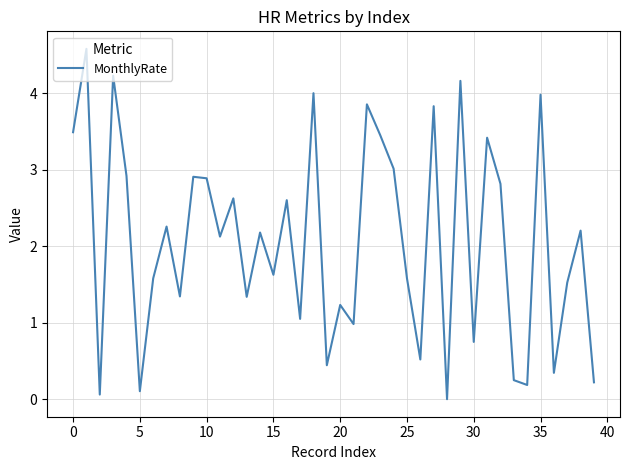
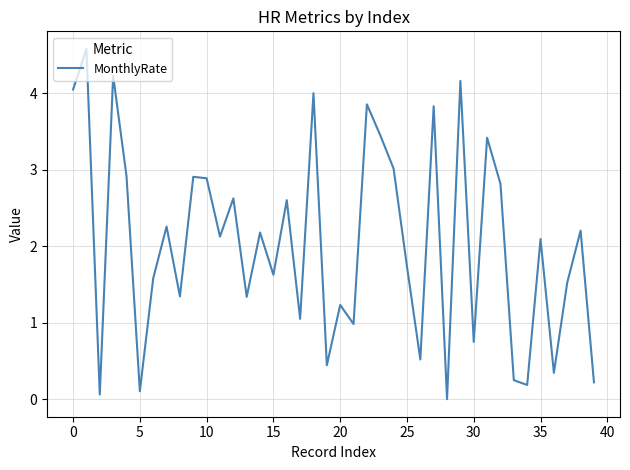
0: 3.5 -> 4.0
25: 1.6 -> 1.7
35: 4.0 -> 2.1
